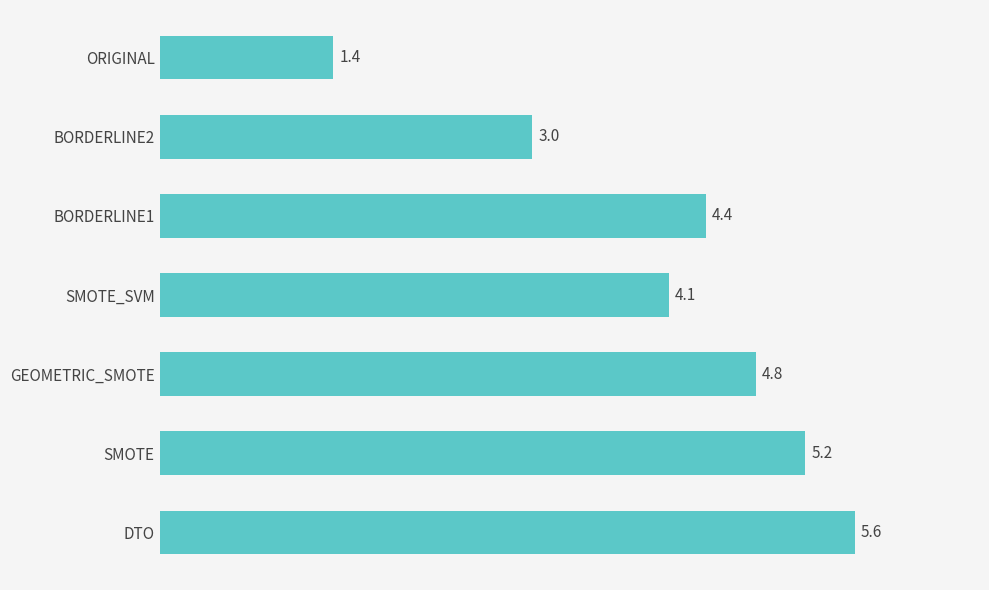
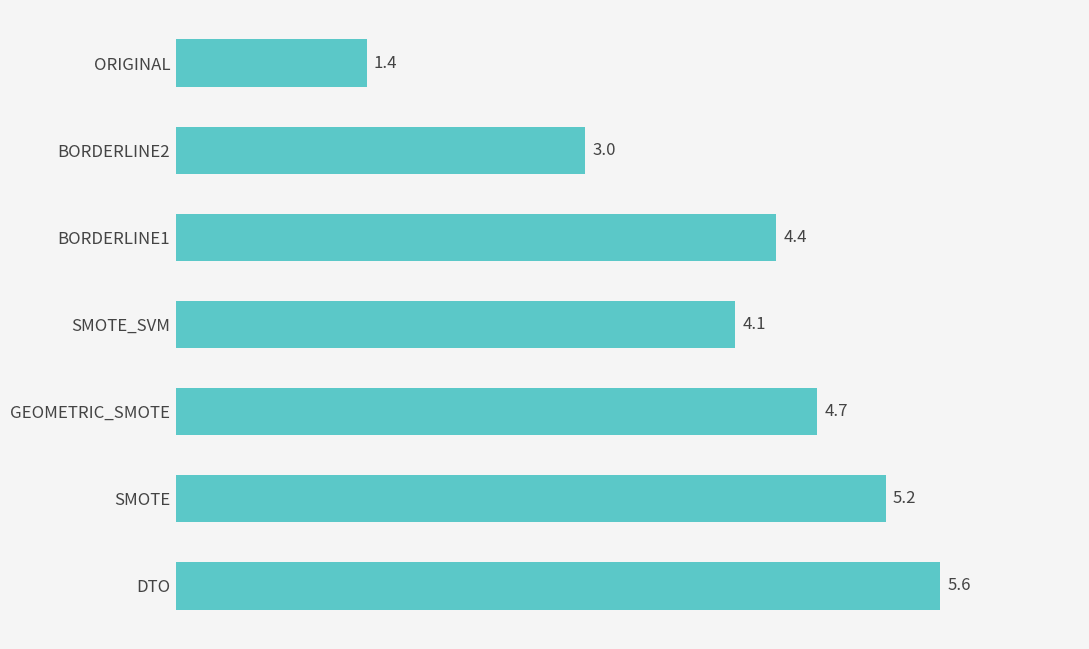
GEOMETRIC_SMOTE: 4.8 -> 4.7
